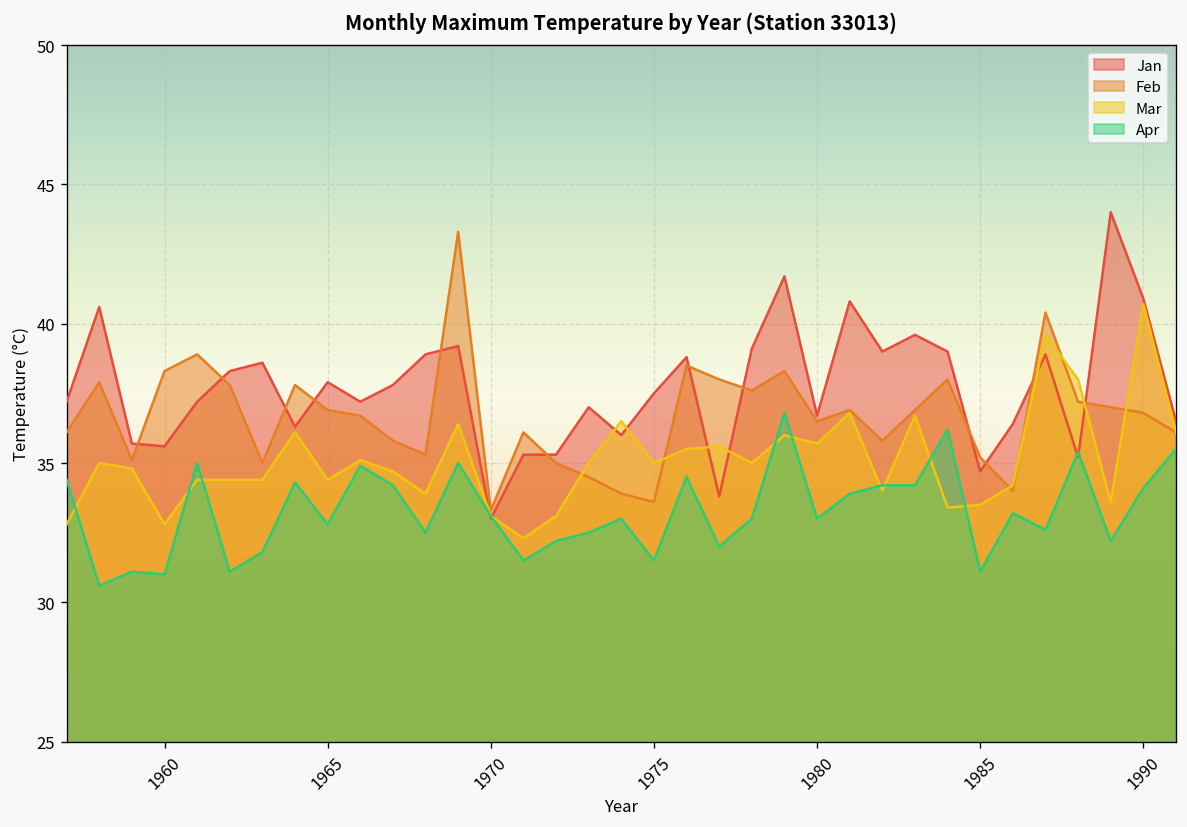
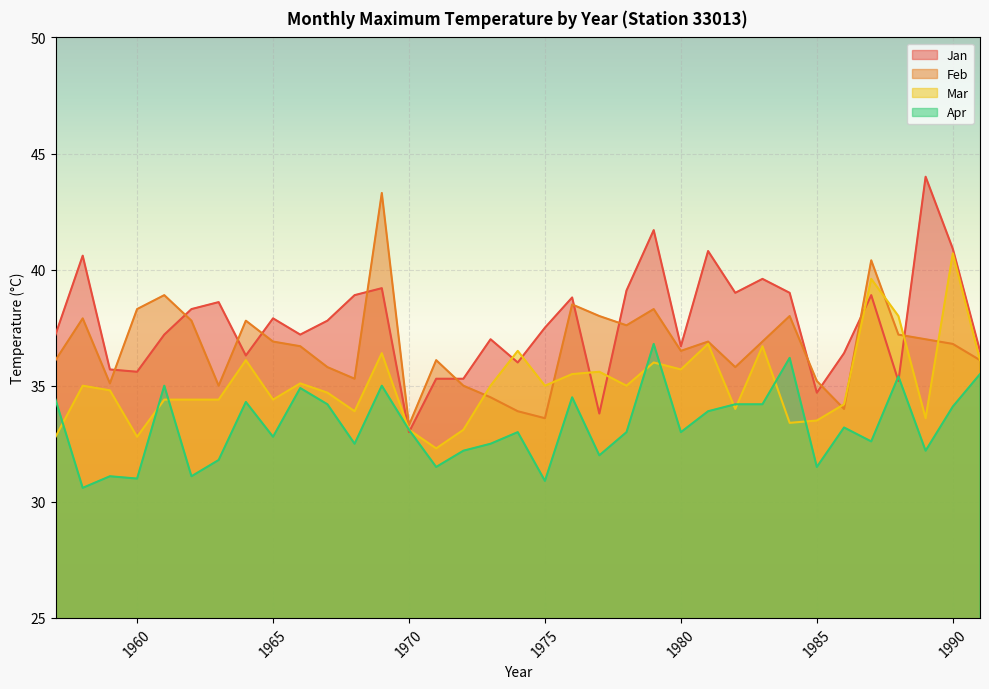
Apr, 1975: 31.5 -> 30.9
Apr, 1985: 31.1 -> 31.5
